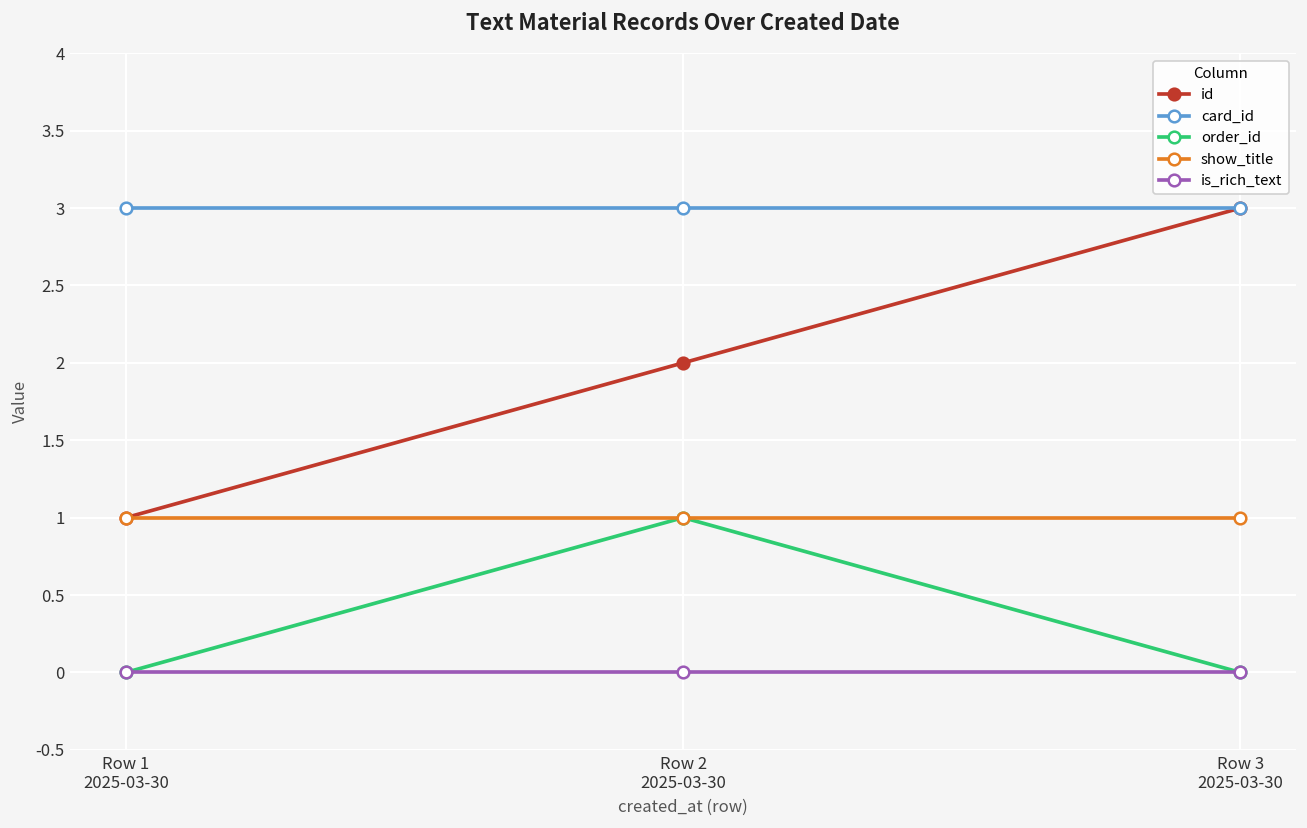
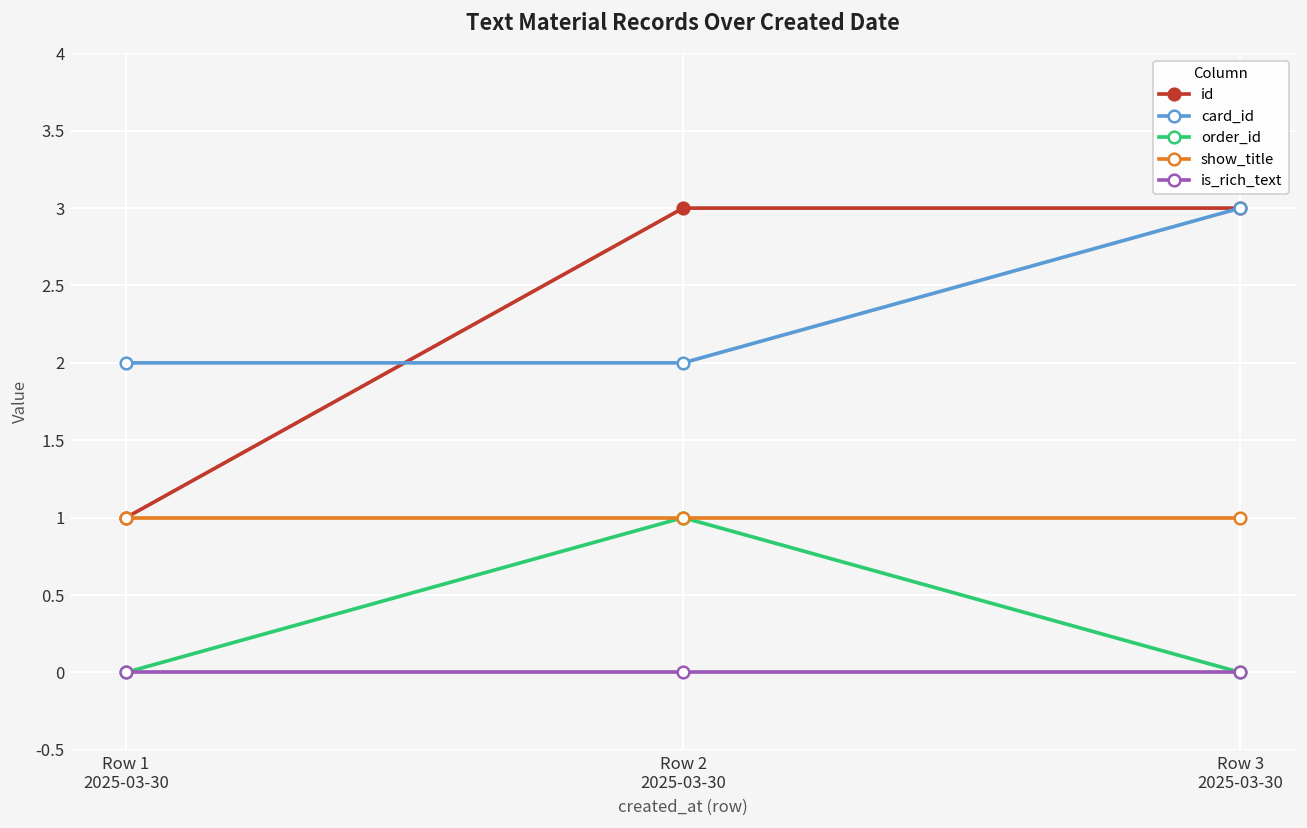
card_id, Row 1 2025-03-30: 3 -> 2
id, Row 2 2025-03-30: 2 -> 3
card_id, Row 2 2025-03-30: 3 -> 2
